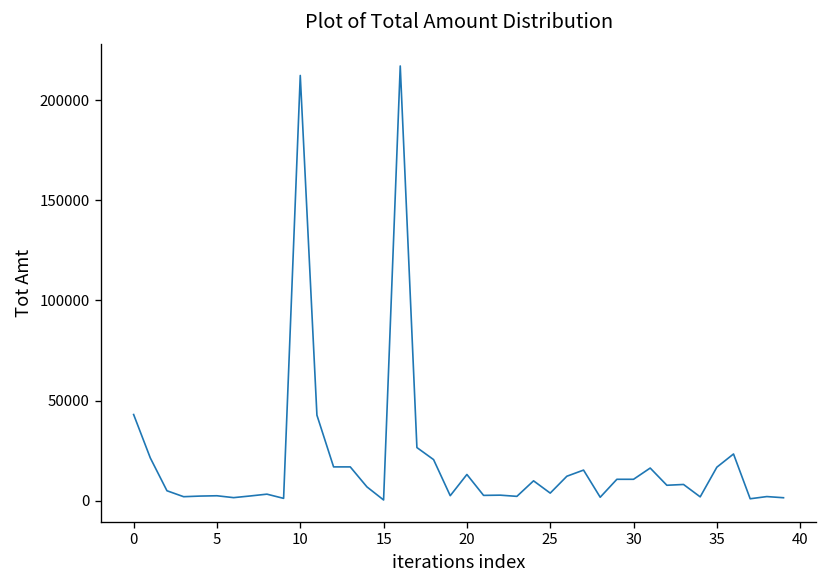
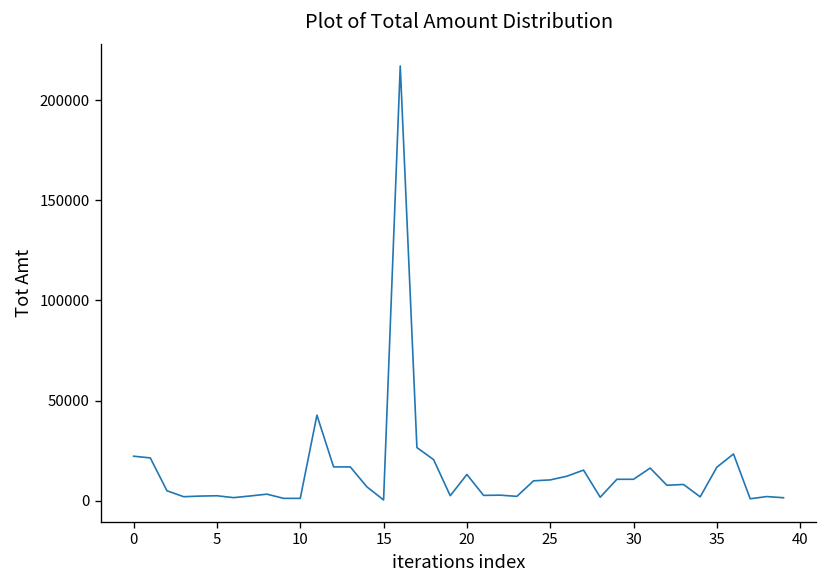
0: 43000 -> 22000
10: 212000 -> 1000
25: 4000 -> 10000
